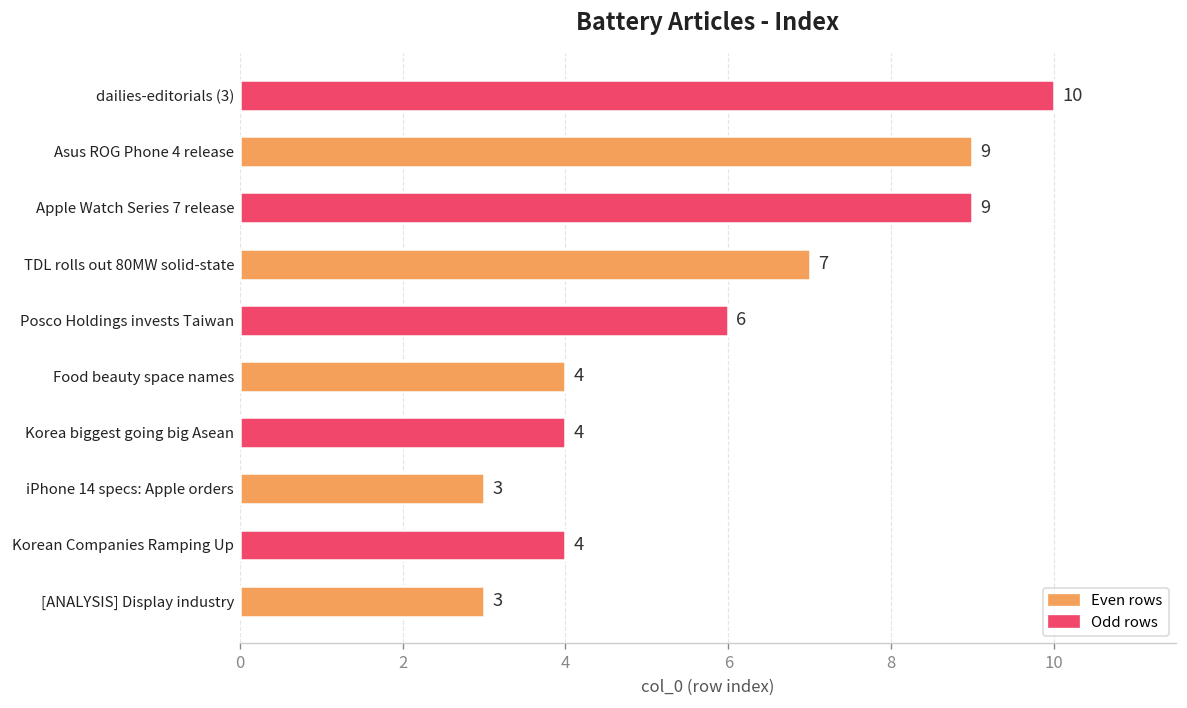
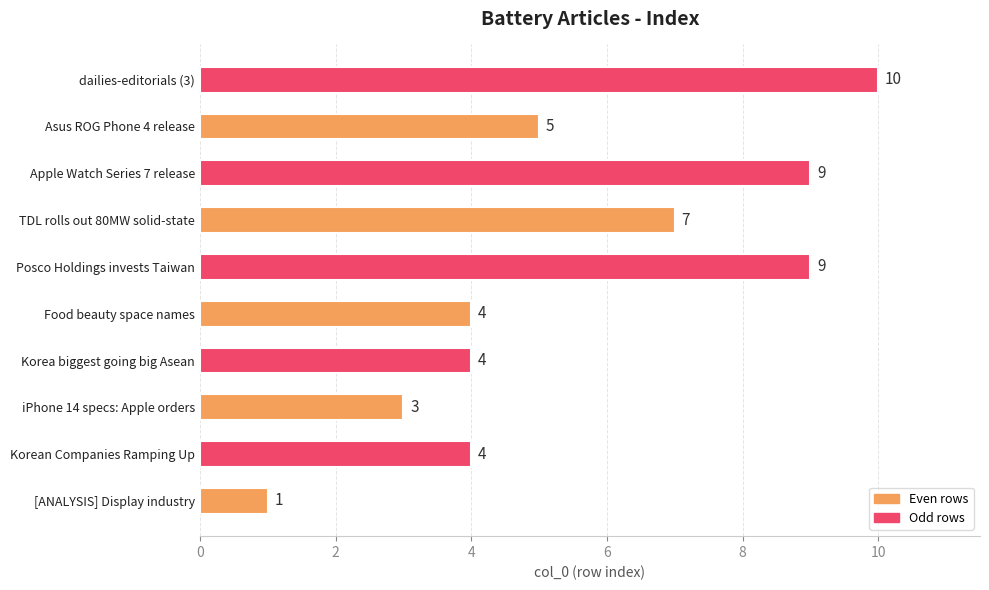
Asus ROG Phone 4 release: 9 -> 5
Posco Holdings invests Taiwan: 6 -> 9
[ANALYSIS] Display industry: 3 -> 1
